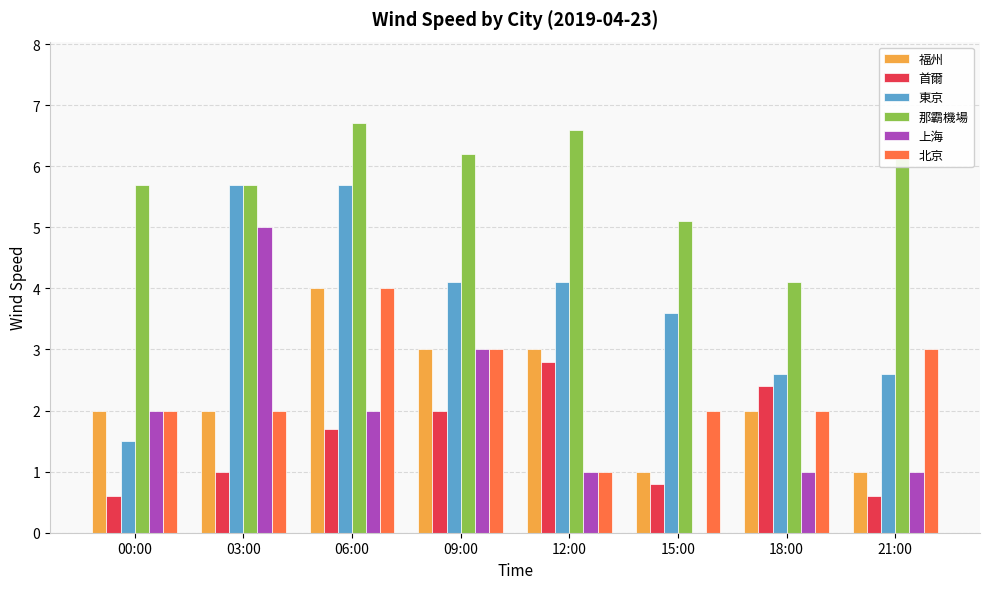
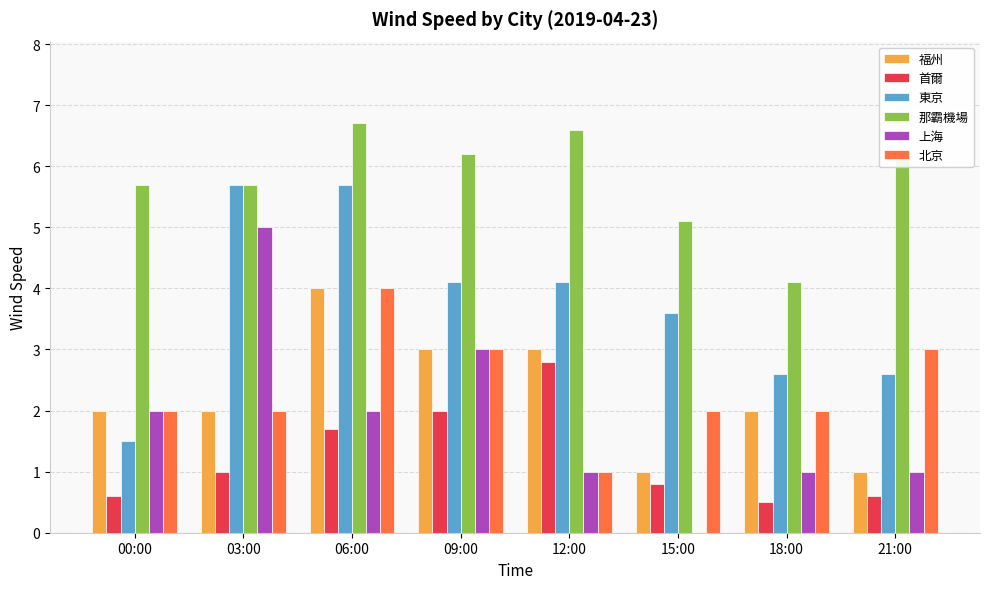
首爾, 18:00: 2.4 -> 0.5
